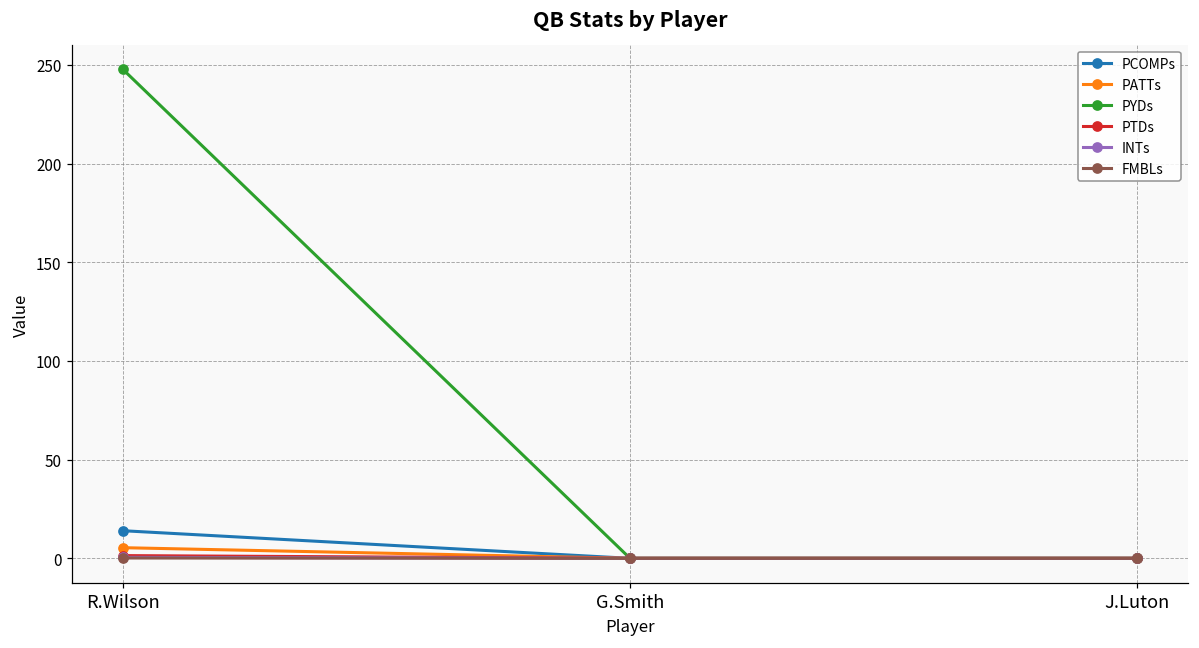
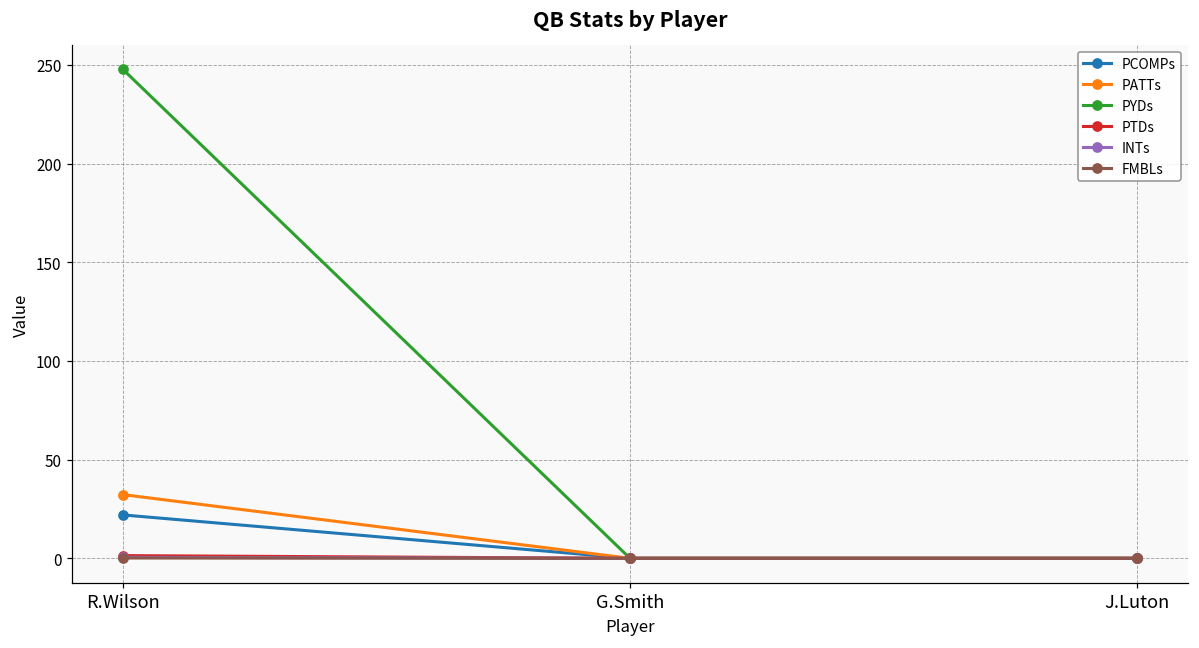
PCOMPs, R.Wilson: 14 -> 22
PATTs, R.Wilson: 5 -> 32
